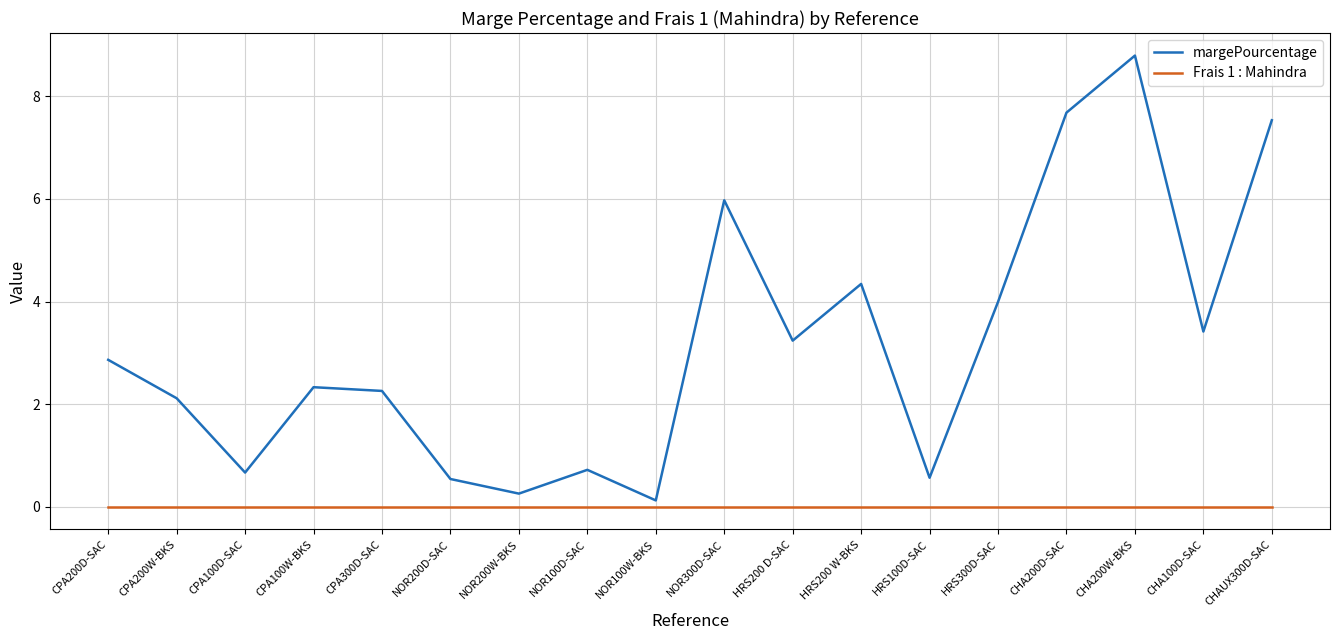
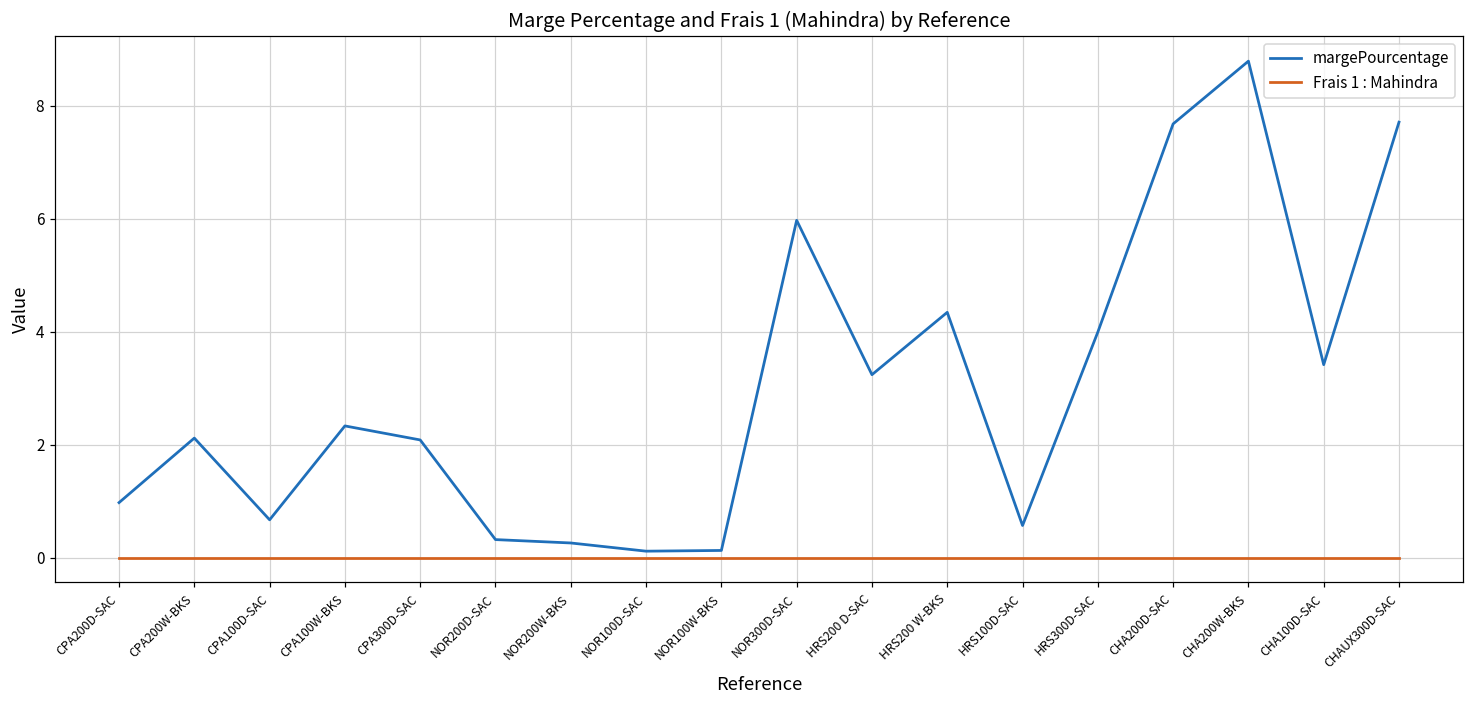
margePourcentage, CPA200D-SAC: 2.9 -> 1.0
margePourcentage, CPA300D-SAC: 2.3 -> 2.1
margePourcentage, NOR200D-SAC: 0.5 -> 0.3
margePourcentage, NOR100D-SAC: 0.7 -> 0.1
margePourcentage, CHAUX300D-SAC: 7.5 -> 7.7
